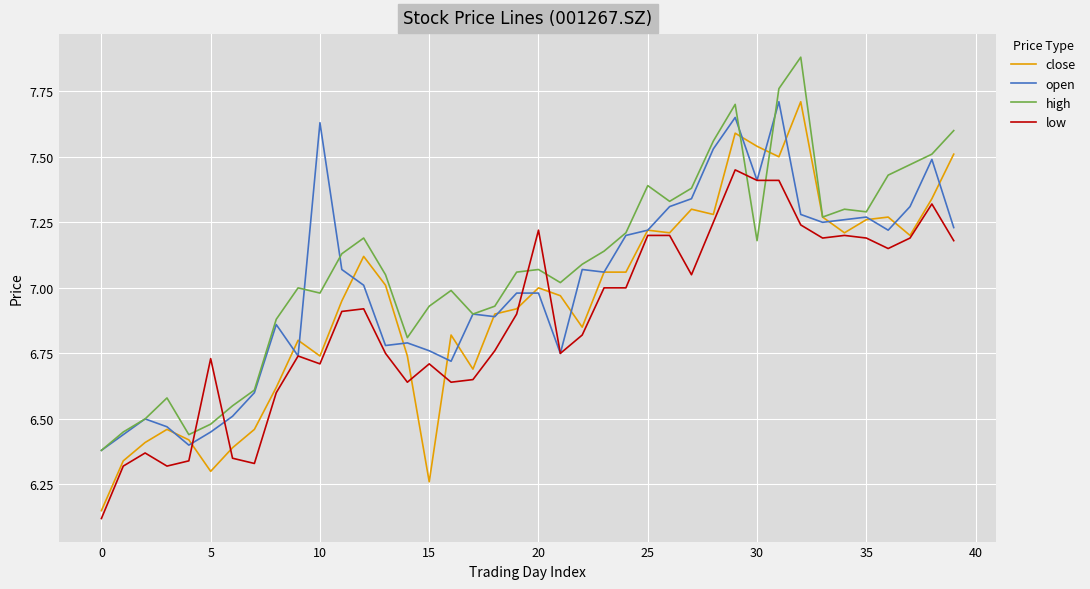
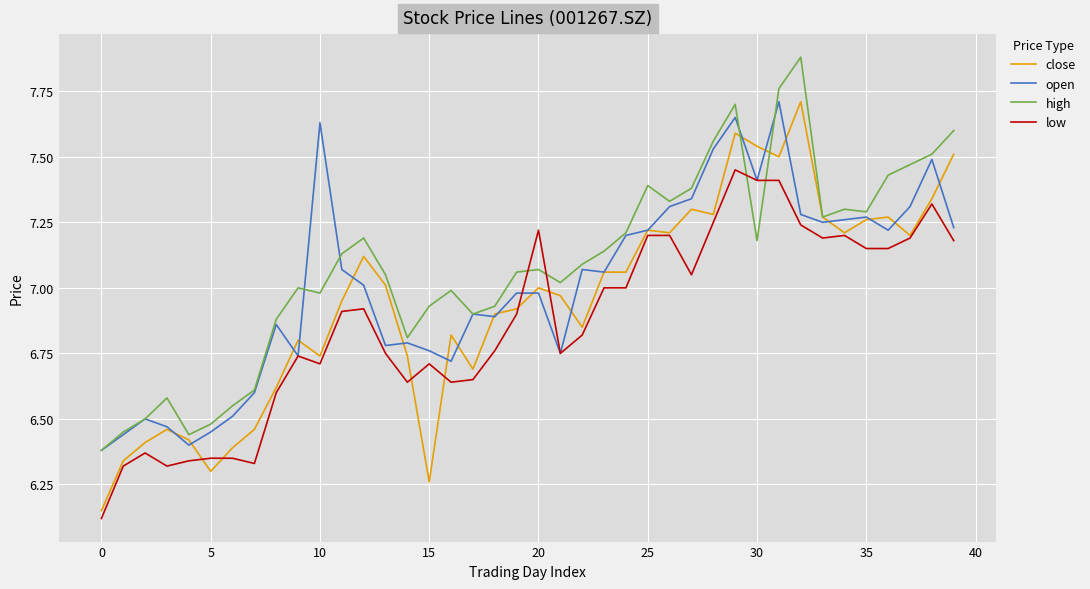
low, 5: 6.73 -> 6.35
low, 35: 7.19 -> 7.15
